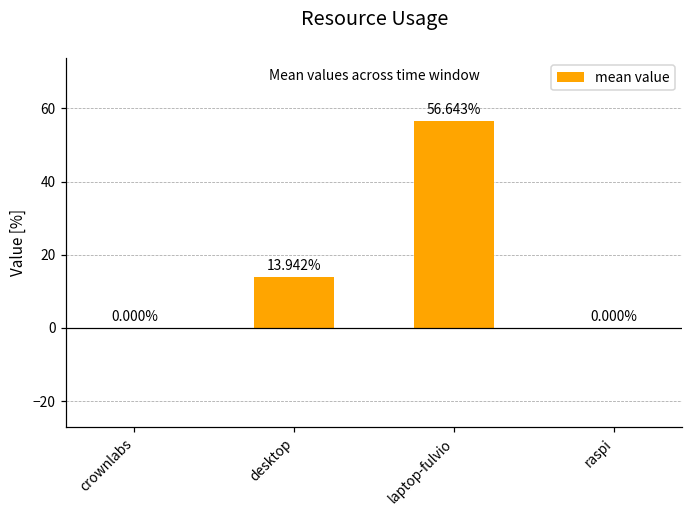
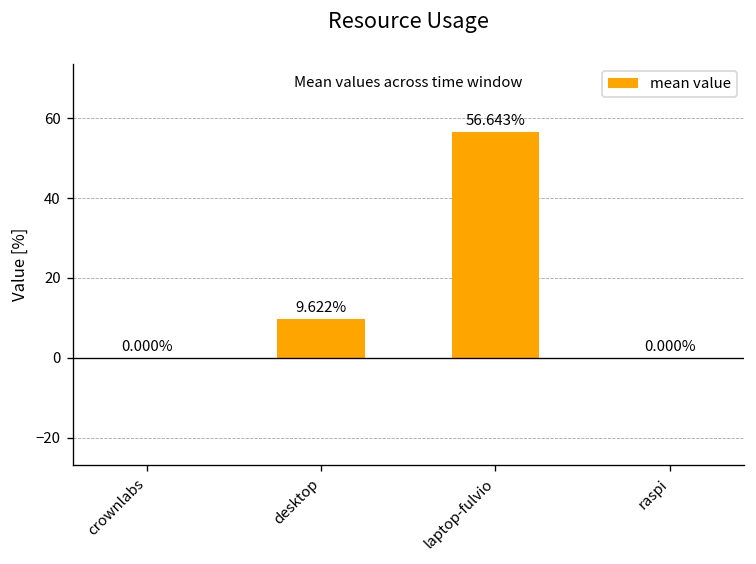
desktop: 13.942% -> 9.622%
